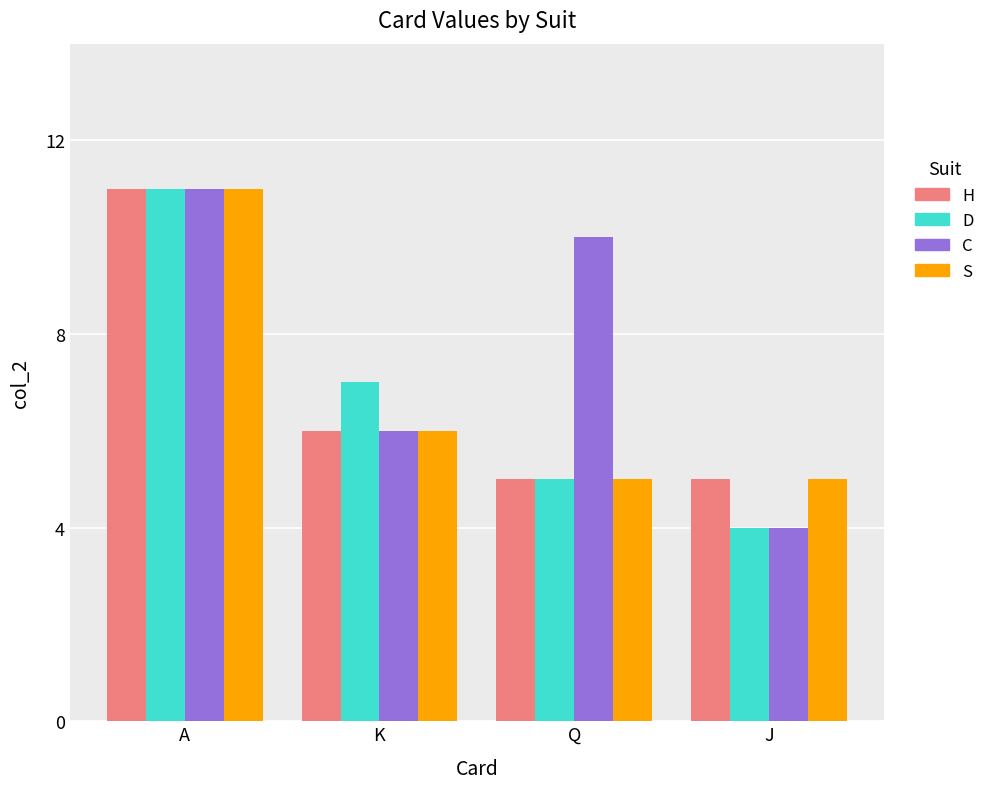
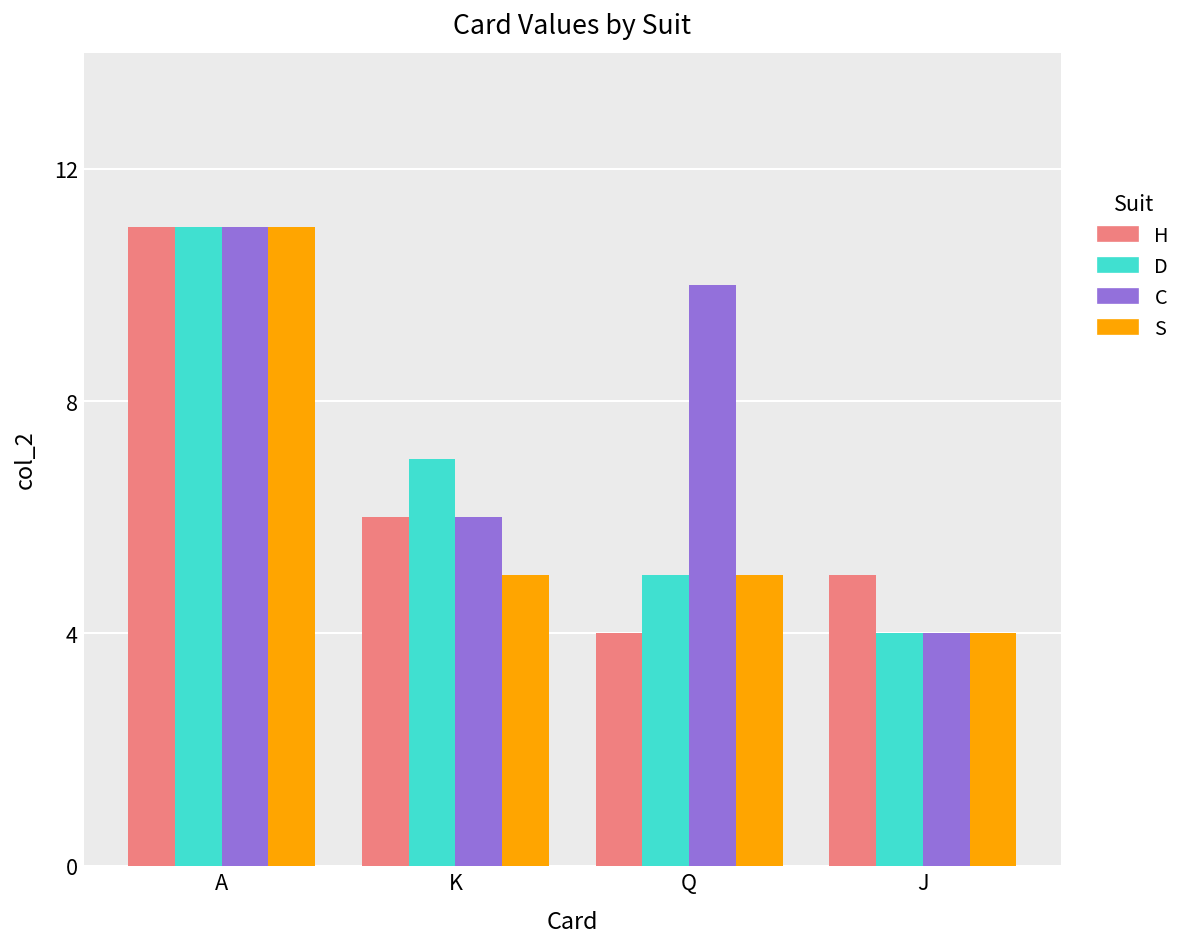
S, K: 6 -> 5
H, Q: 5 -> 4
S, J: 5 -> 4
